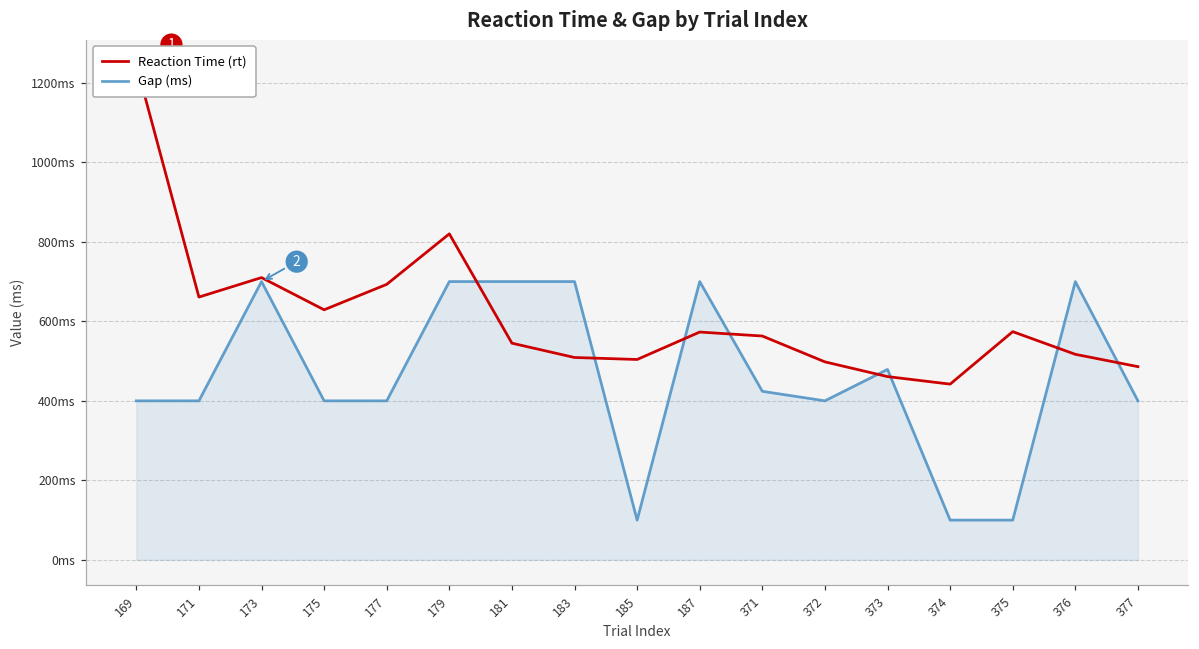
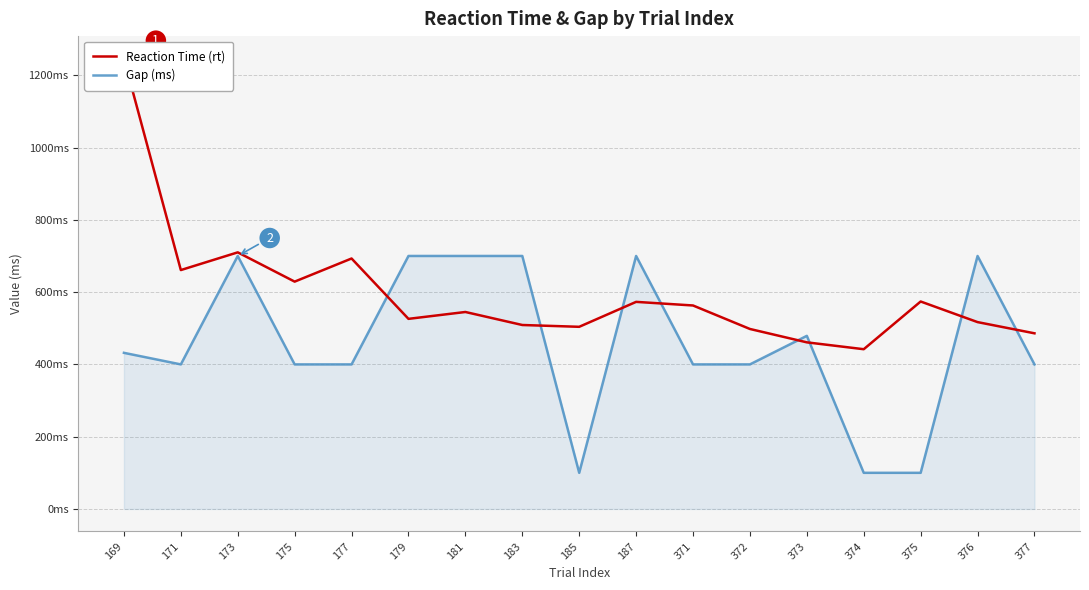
Gap (ms), 169: 400ms -> 430ms
Reaction Time (rt), 179: 820ms -> 530ms
Gap (ms), 371: 420ms -> 400ms
